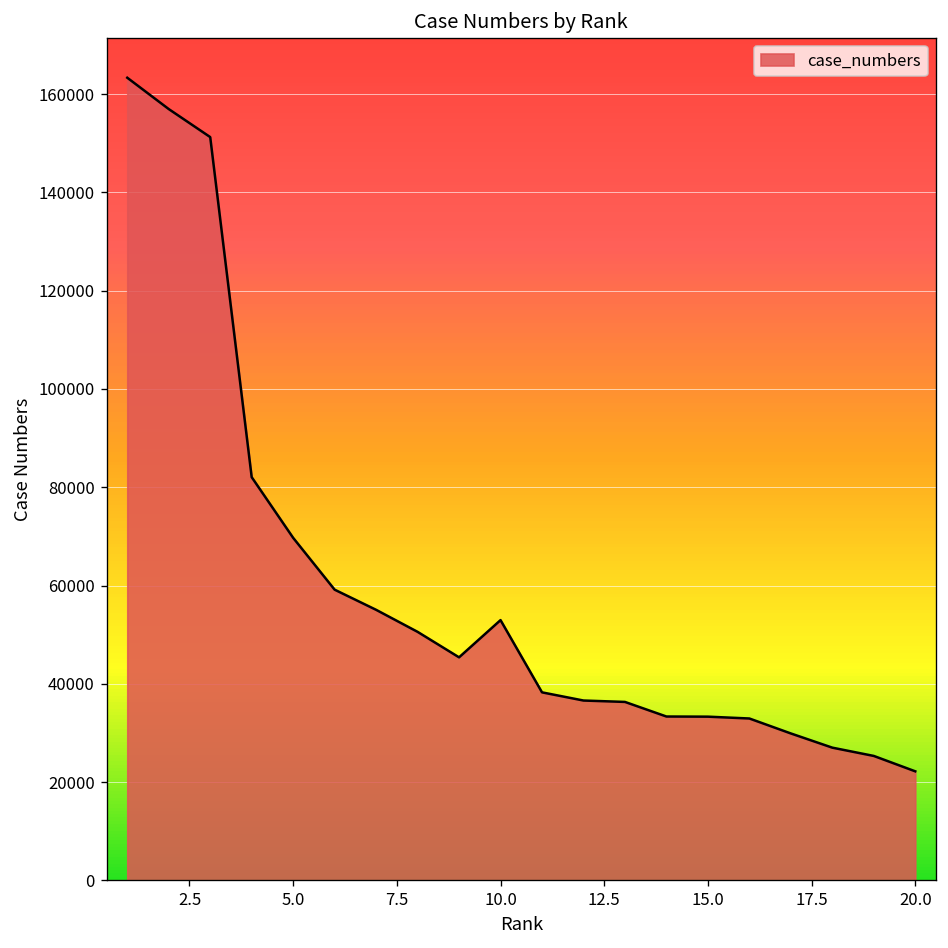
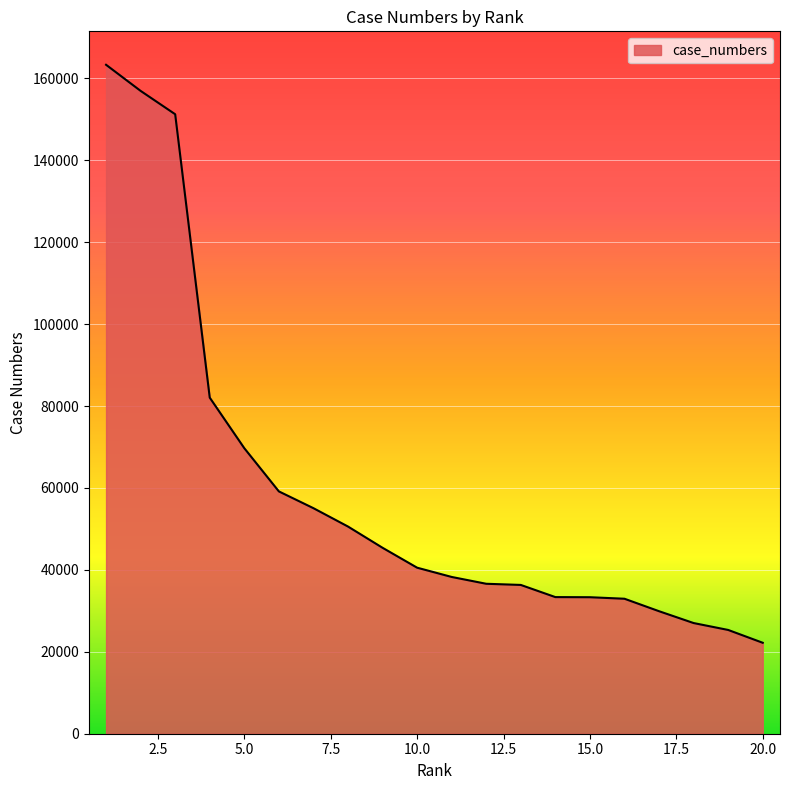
10.0: 53000 -> 41000
